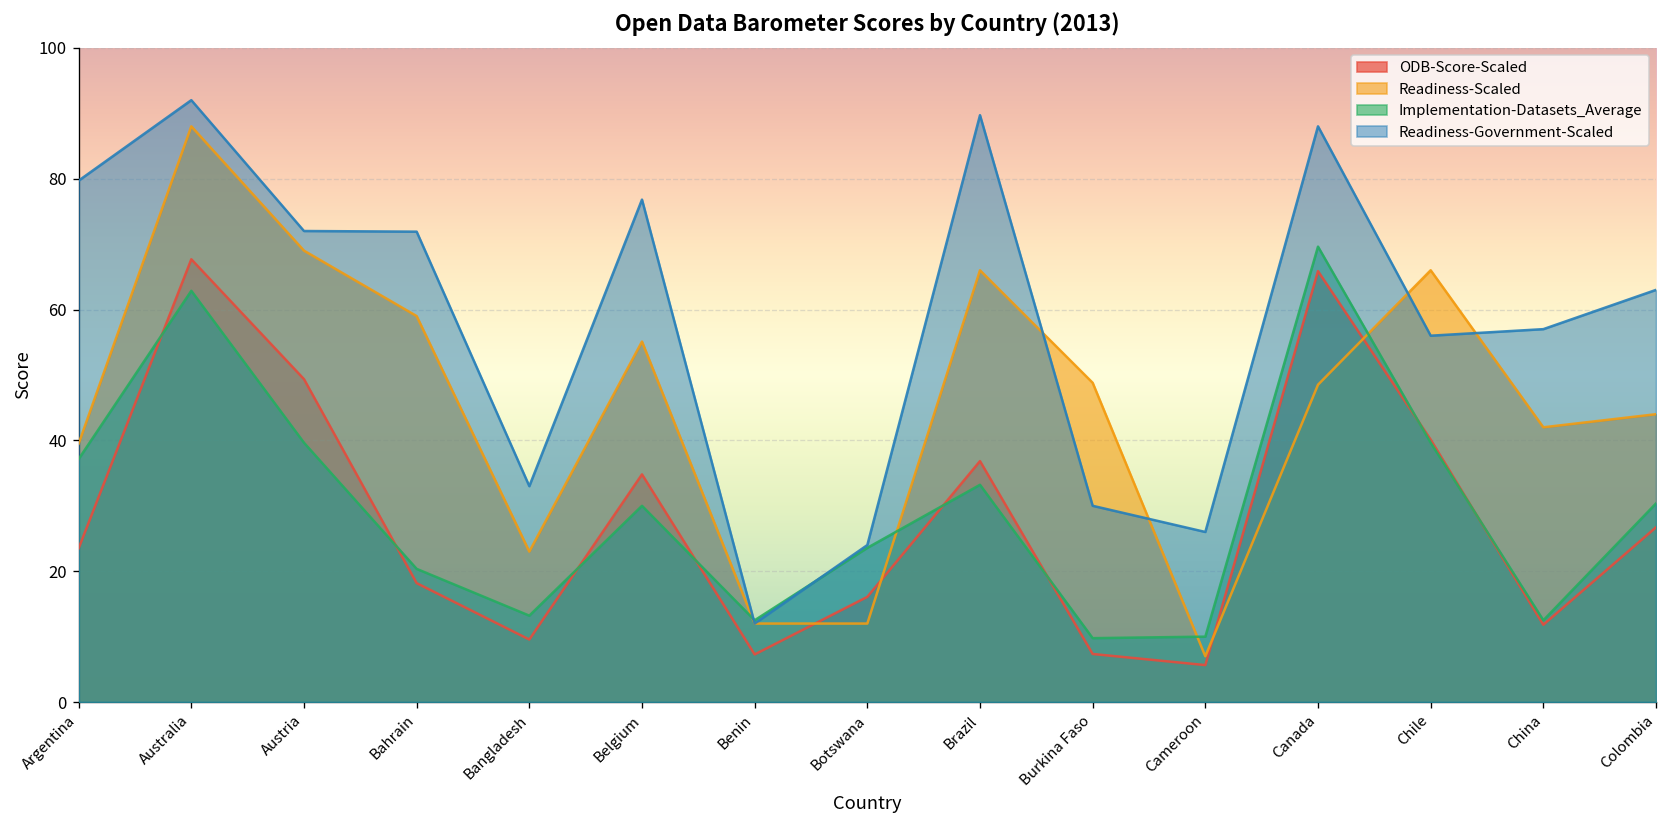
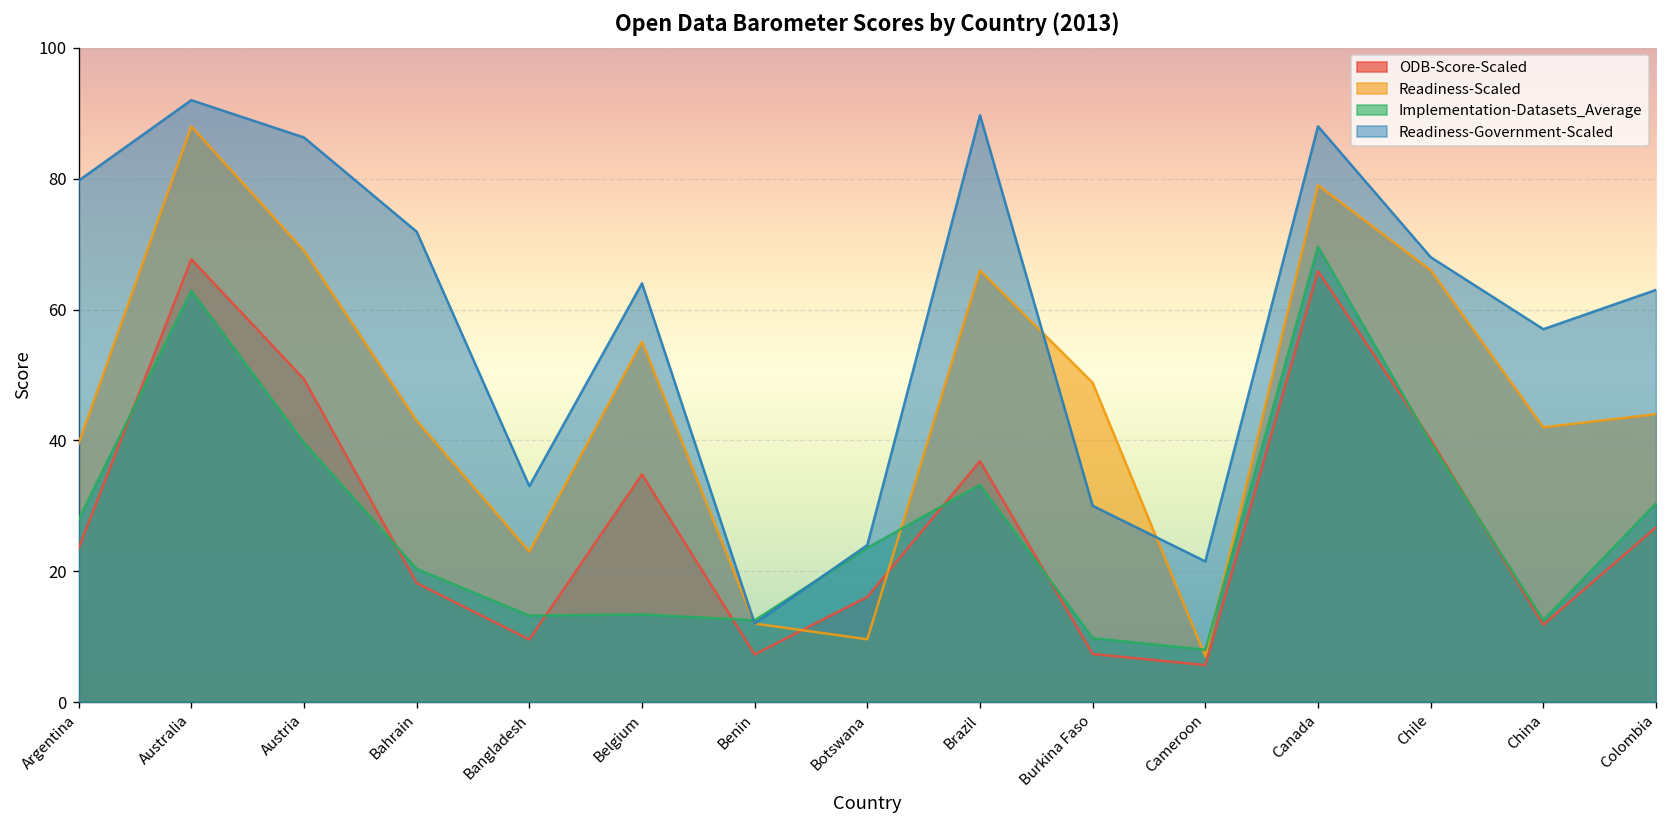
Implementation-Datasets_Average, Argentina: 37 -> 28
Readiness-Government-Scaled, Austria: 72 -> 86
Readiness-Scaled, Bahrain: 59 -> 43
Implementation-Datasets_Average, Belgium: 30 -> 13
Readiness-Government-Scaled, Belgium: 77 -> 64
Readiness-Scaled, Botswana: 12 -> 10
Implementation-Datasets_Average, Cameroon: 10 -> 8
Readiness-Government-Scaled, Cameroon: 26 -> 22
Readiness-Scaled, Canada: 49 -> 79
Readiness-Government-Scaled, Chile: 56 -> 68
